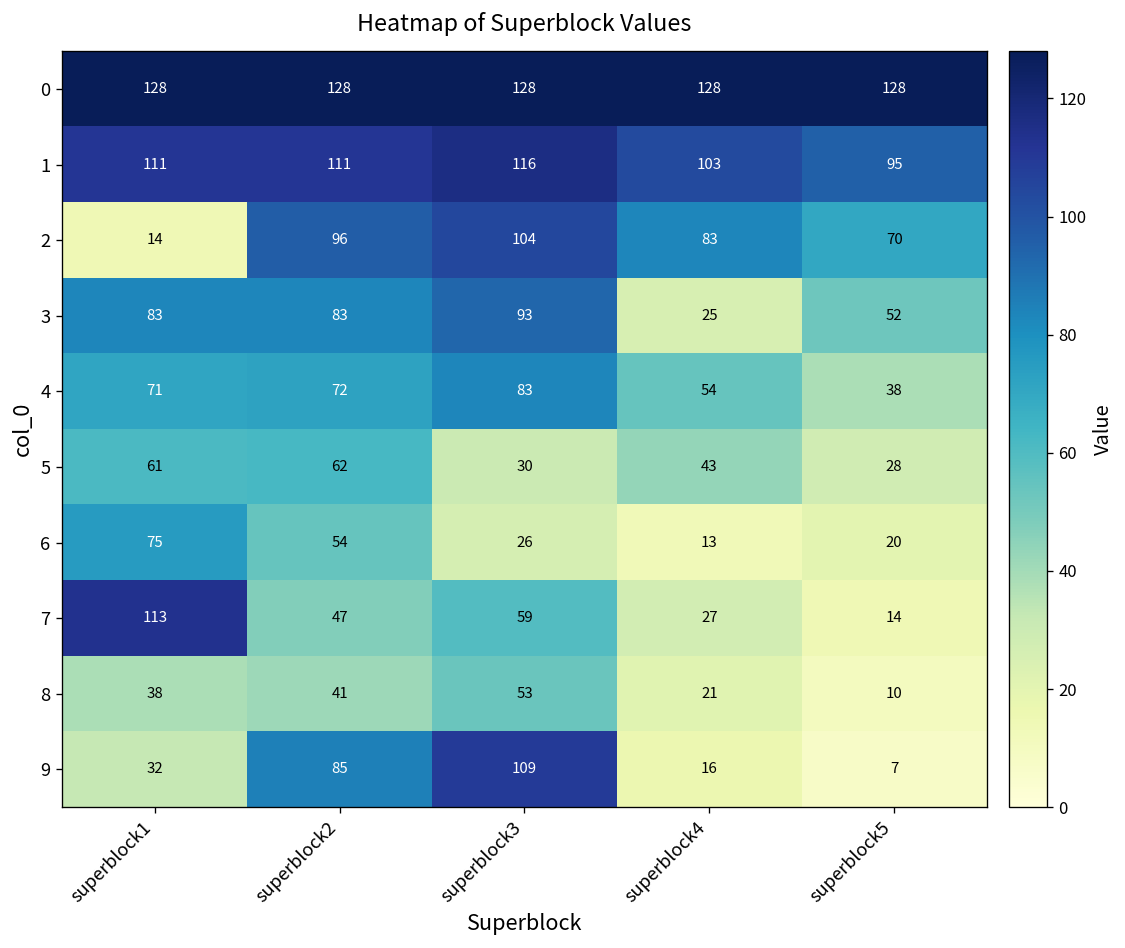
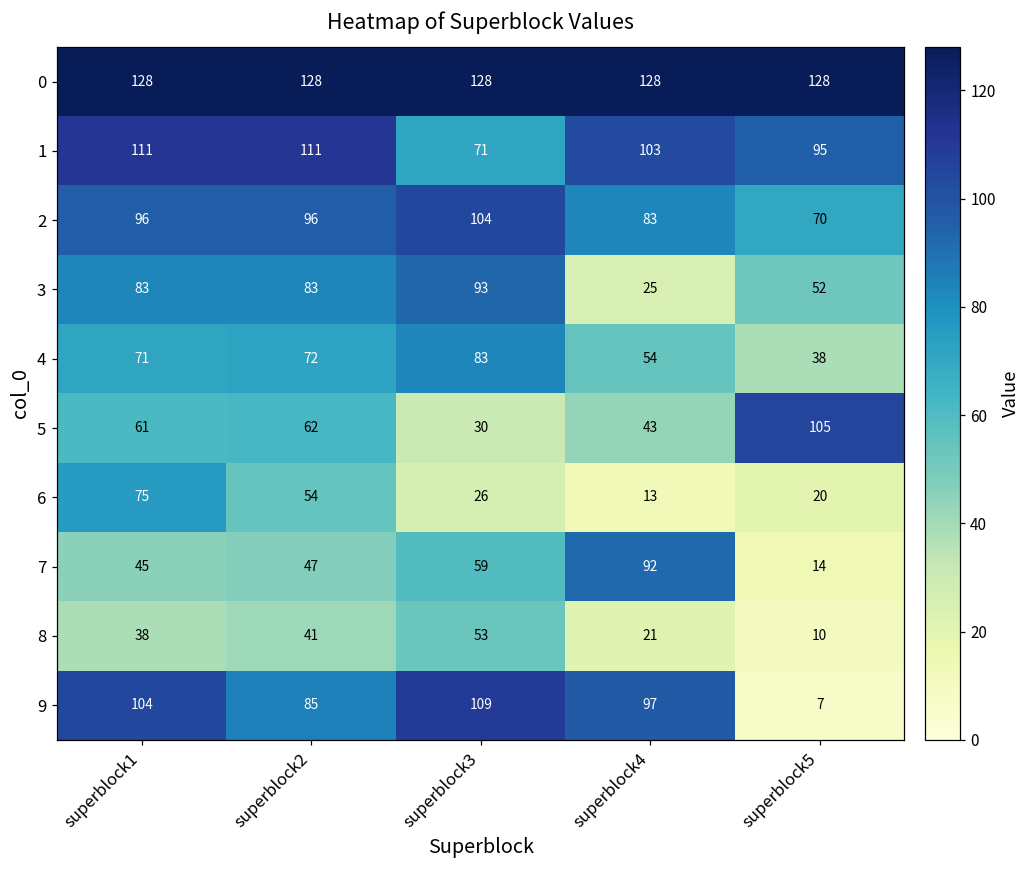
1, superblock3: 116 -> 71
2, superblock1: 14 -> 96
5, superblock5: 28 -> 105
7, superblock1: 113 -> 45
7, superblock4: 27 -> 92
9, superblock1: 32 -> 104
9, superblock4: 16 -> 97
